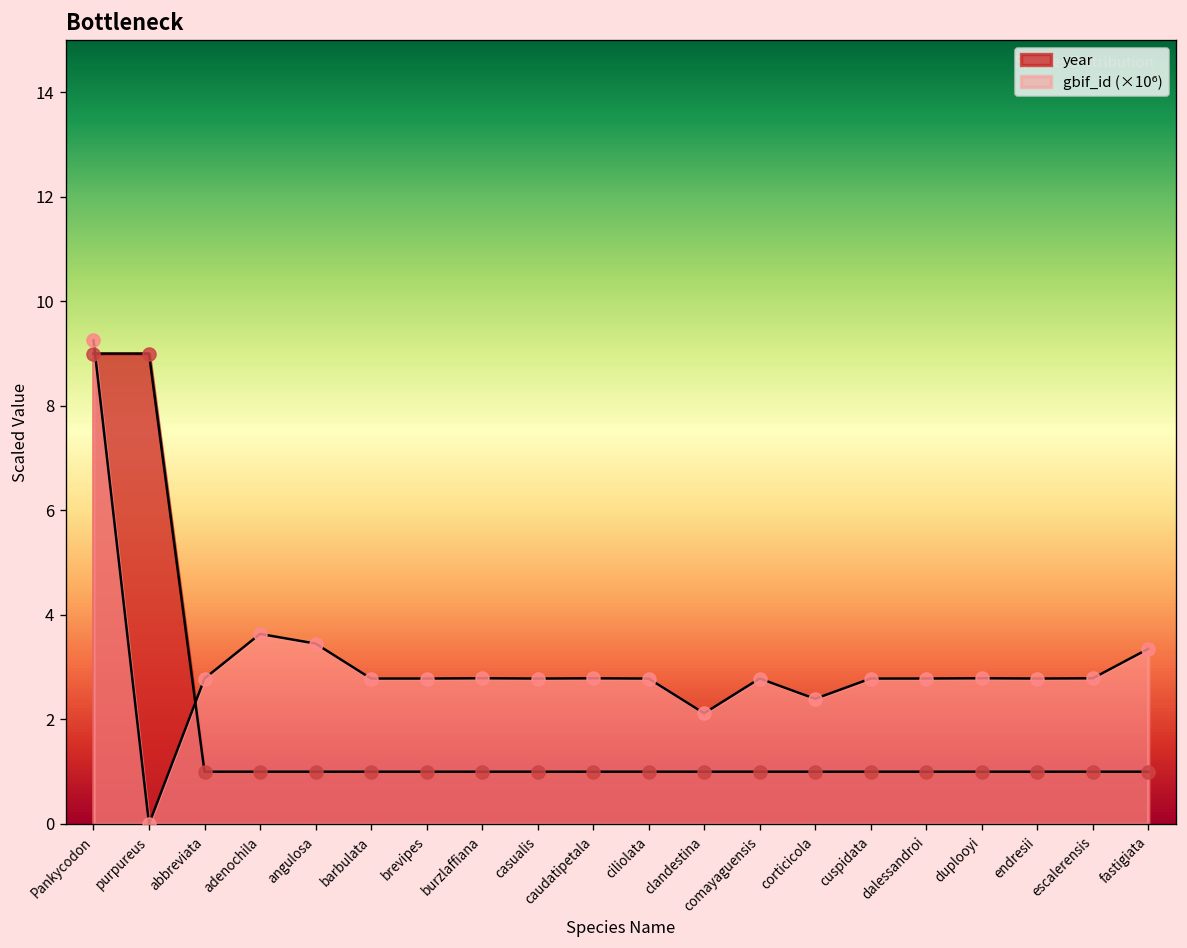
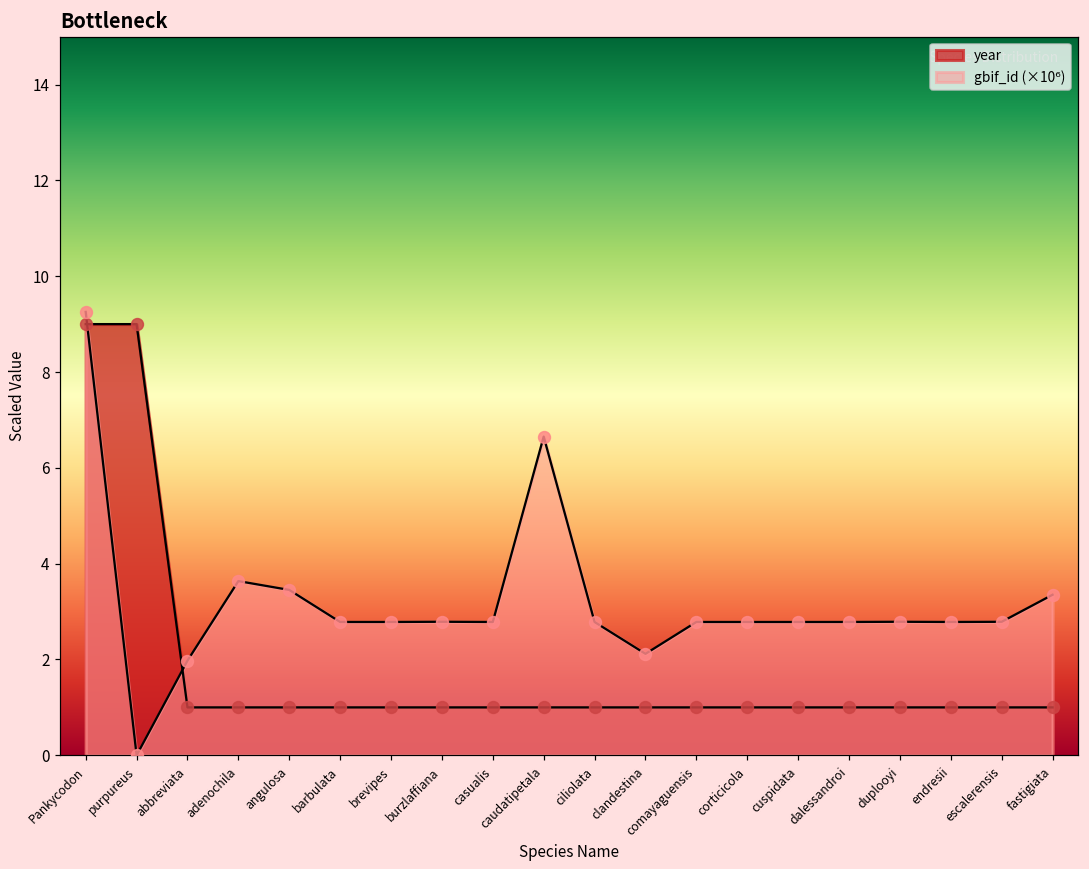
gbif_id (×10⁶), abbreviata: 2.8 -> 2.0
gbif_id (×10⁶), caudatipetala: 2.8 -> 6.7
gbif_id (×10⁶), corticicola: 2.4 -> 2.8
